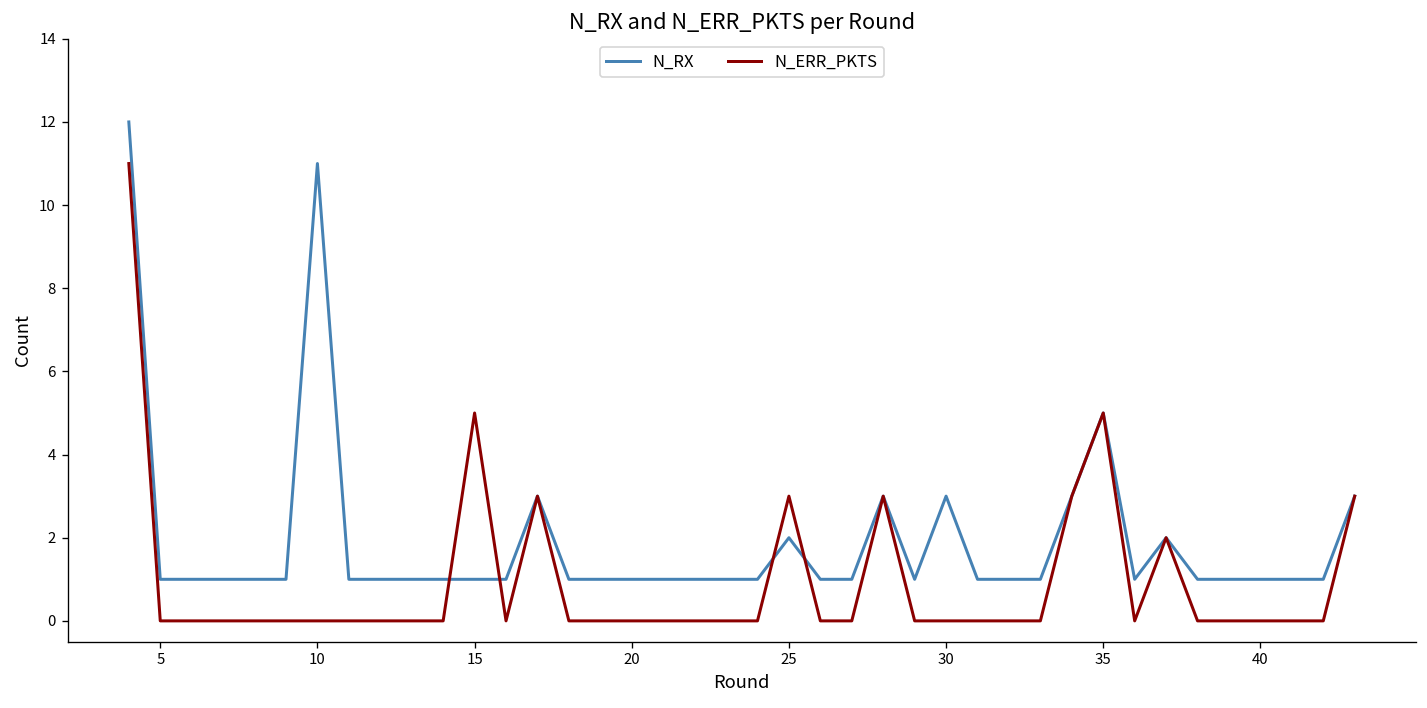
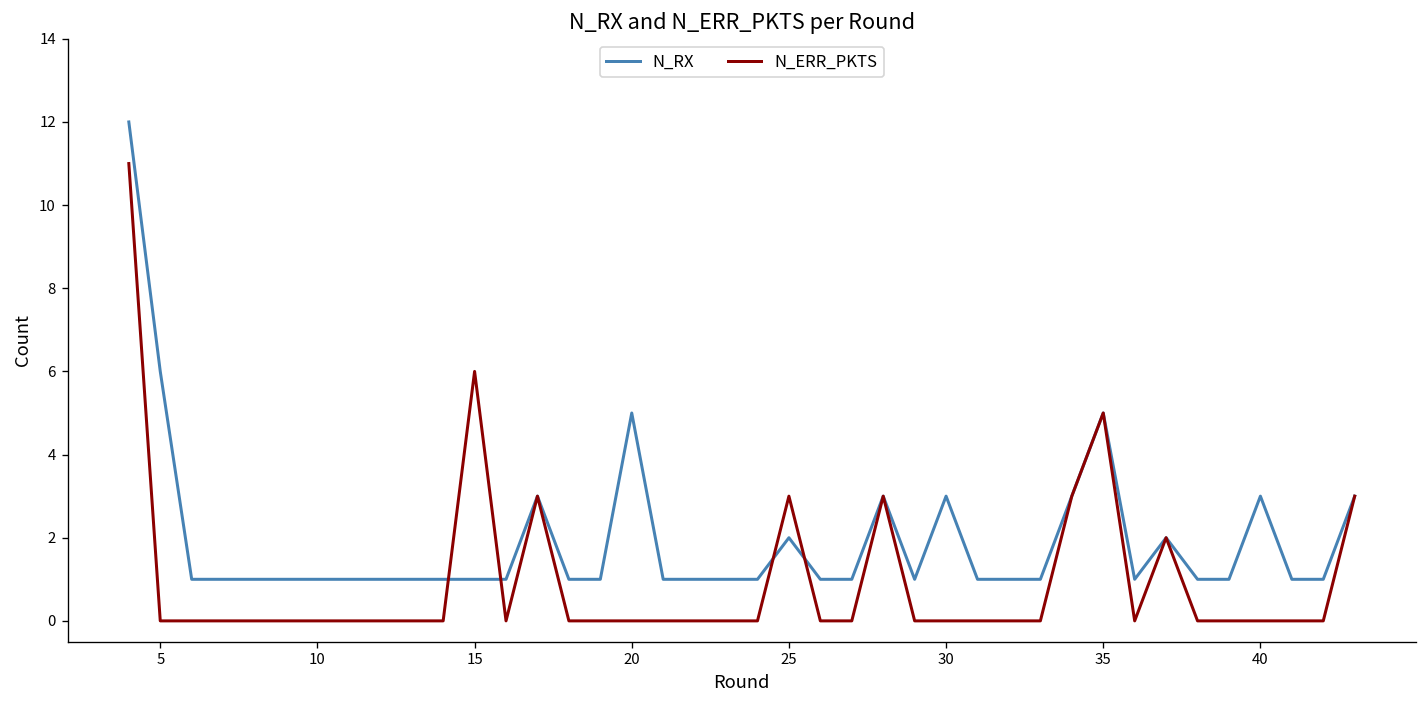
N_RX, 5: 1 -> 6
N_RX, 10: 11 -> 1
N_ERR_PKTS, 15: 5 -> 6
N_RX, 20: 1 -> 5
N_RX, 40: 1 -> 3
